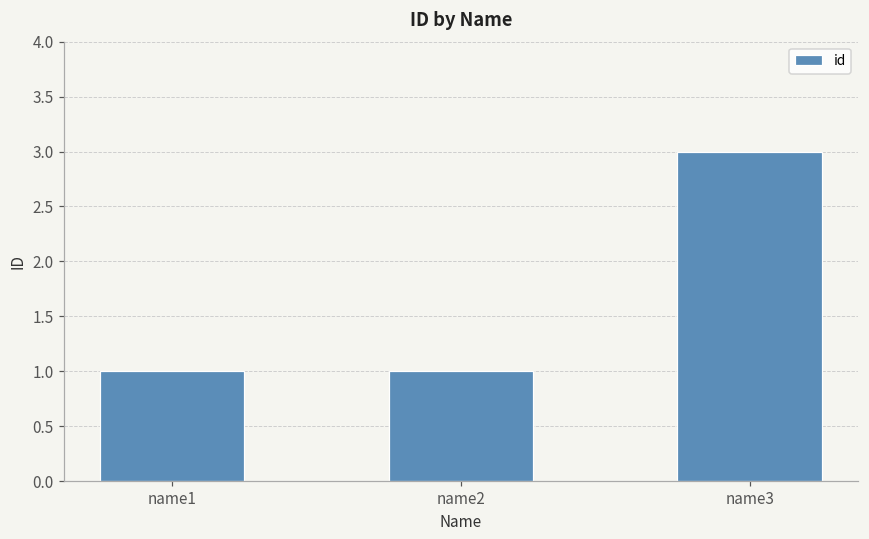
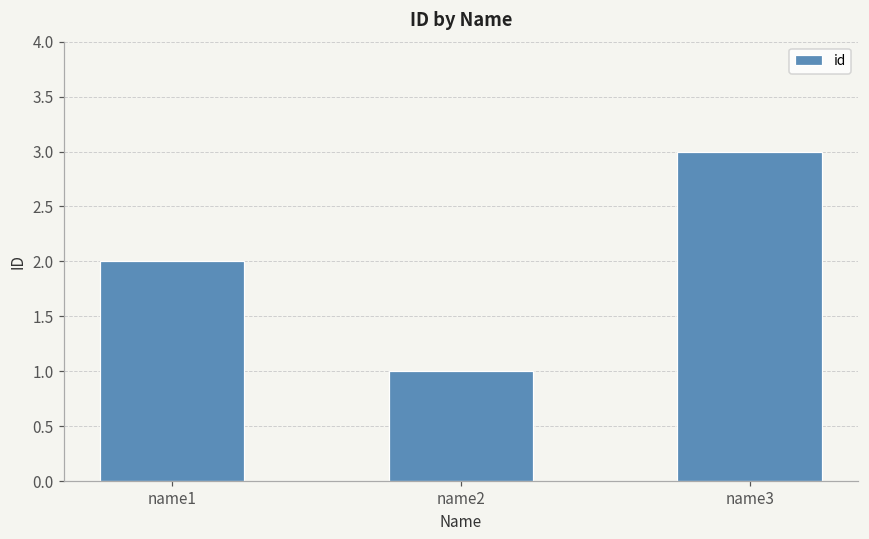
name1: 1 -> 2
